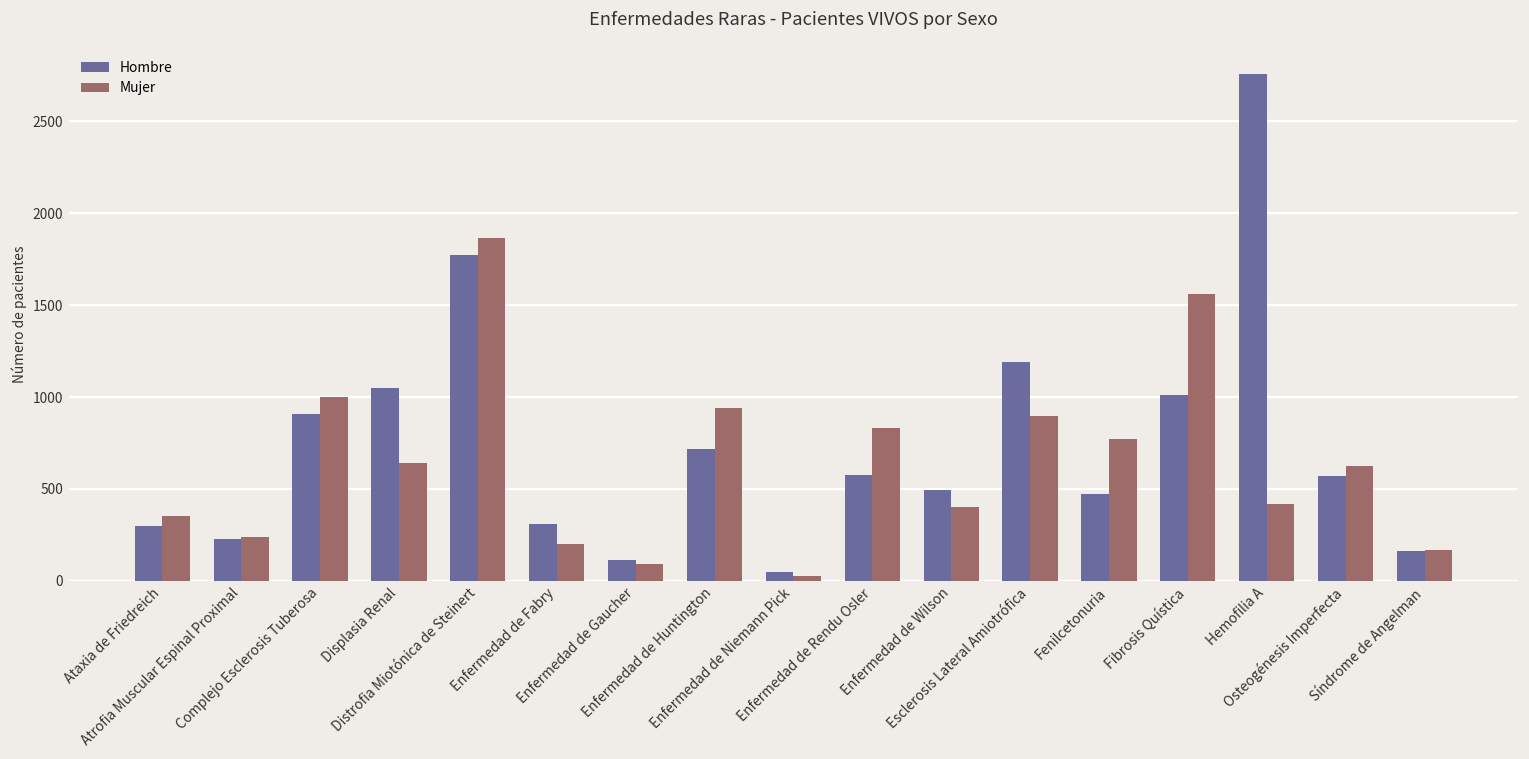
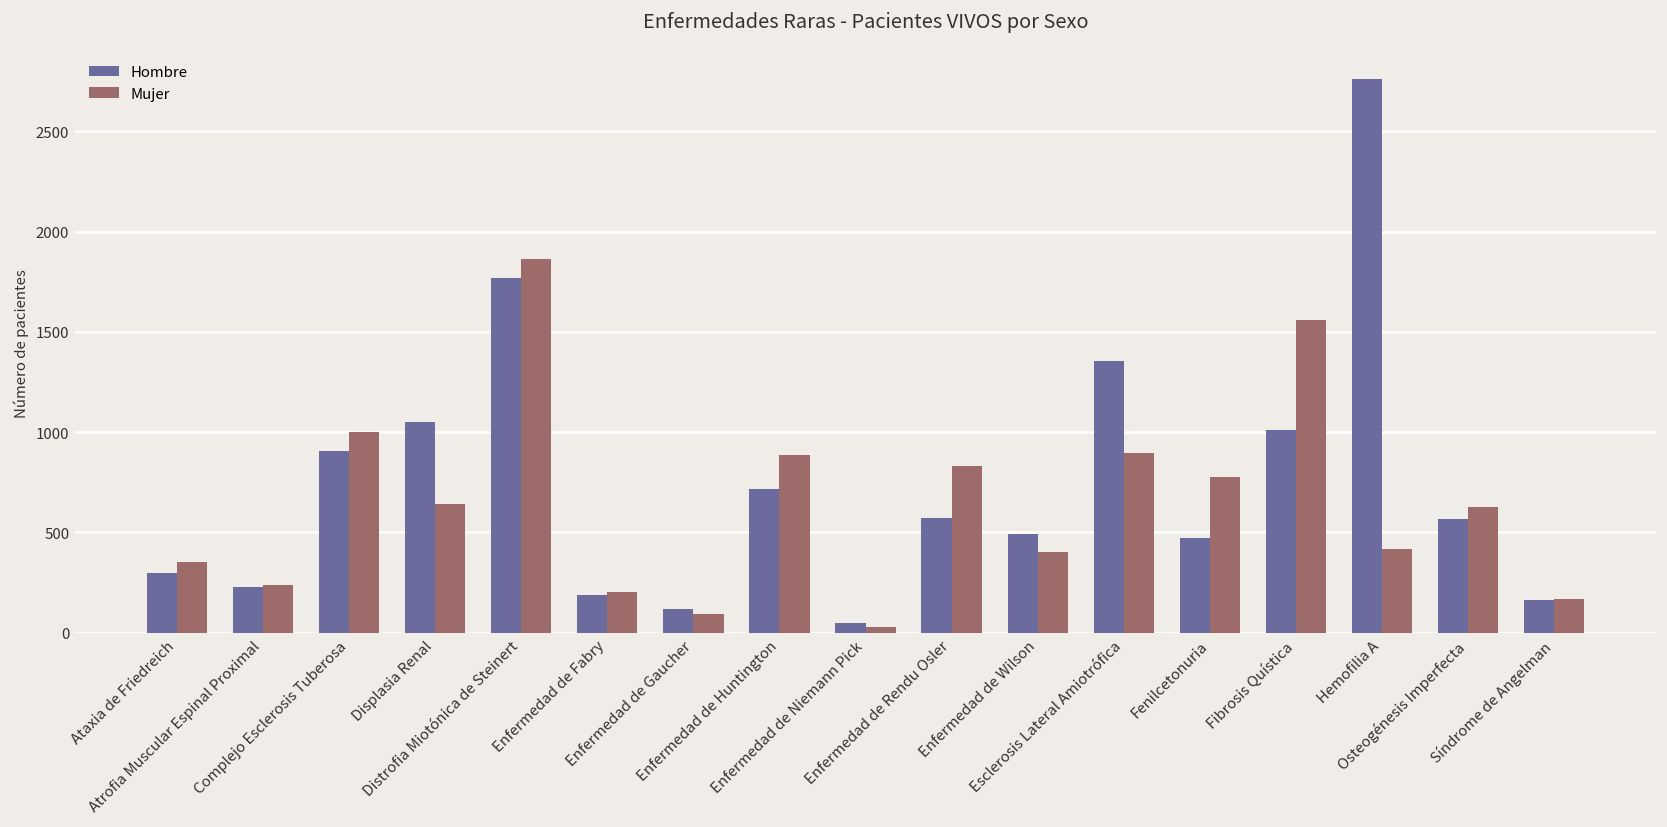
Hombre, Enfermedad de Fabry: 310 -> 190
Mujer, Enfermedad de Huntington: 940 -> 880
Hombre, Esclerosis Lateral Amiotrófica: 1190 -> 1350
